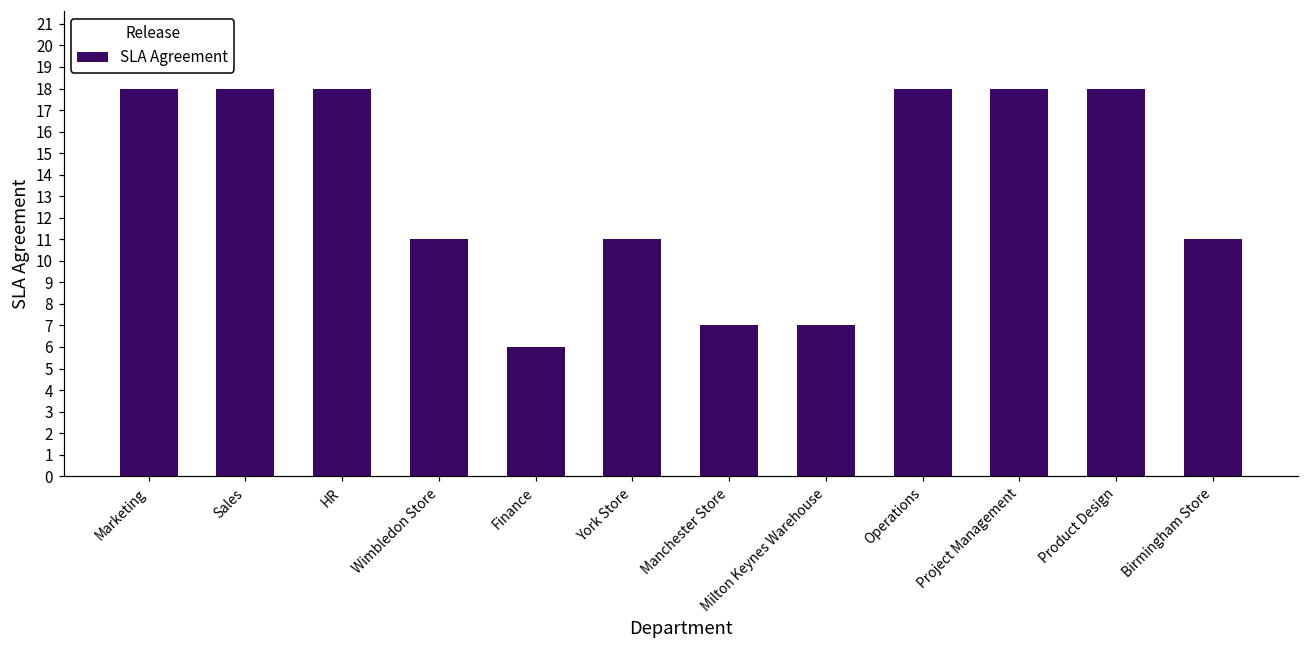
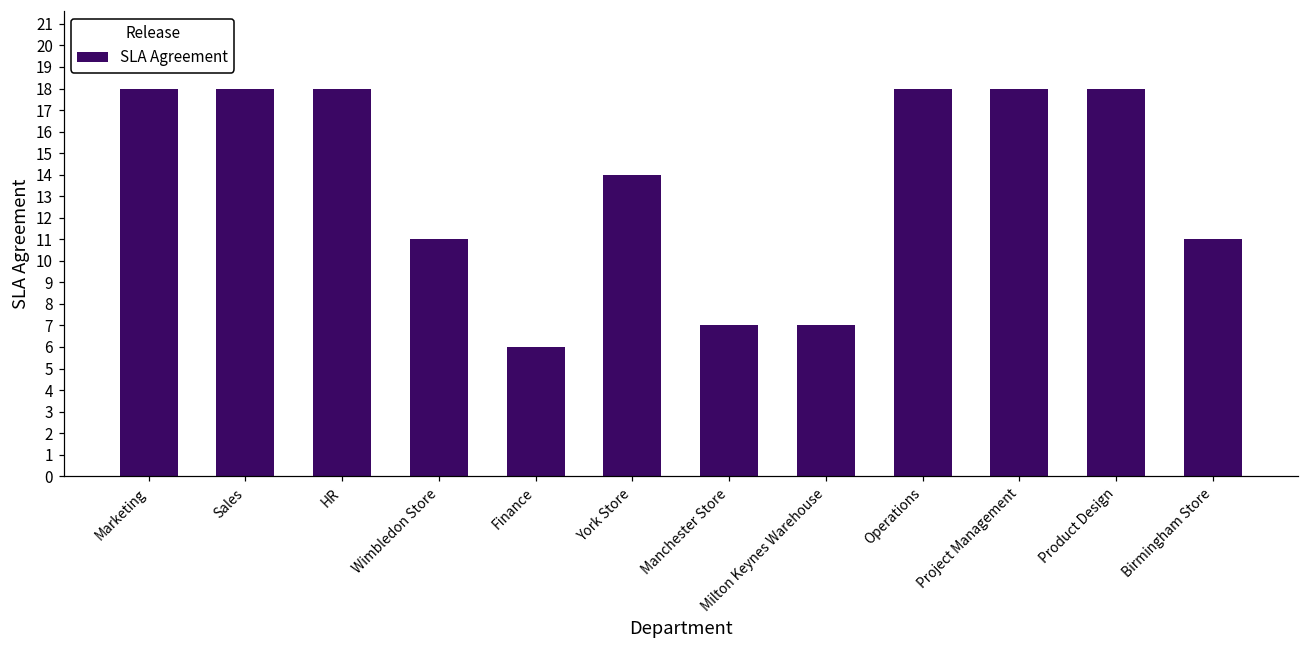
York Store: 11 -> 14
